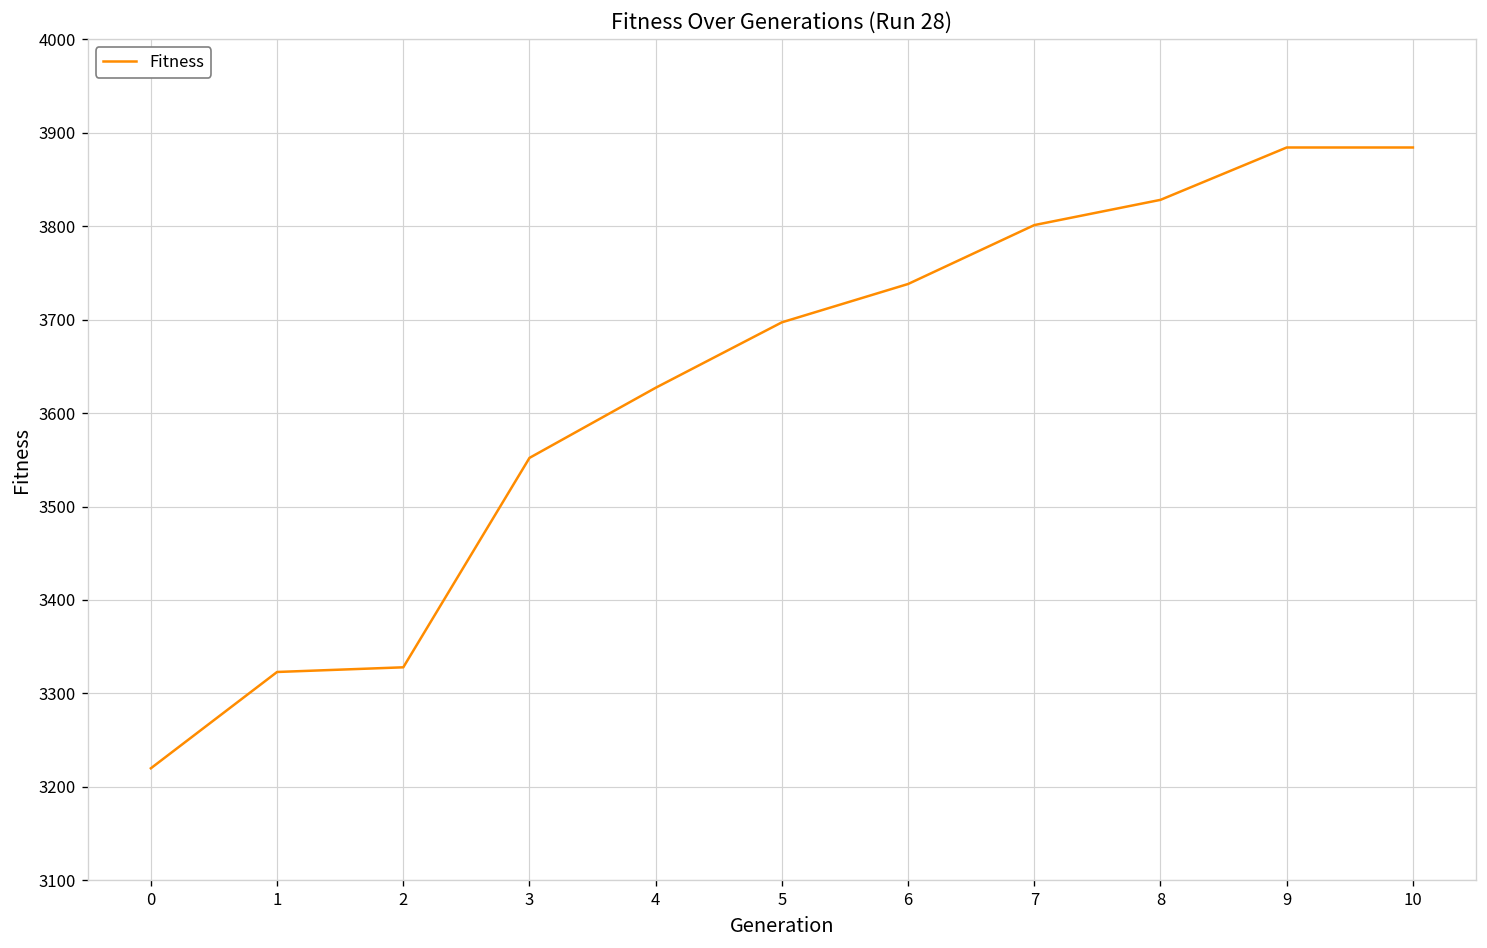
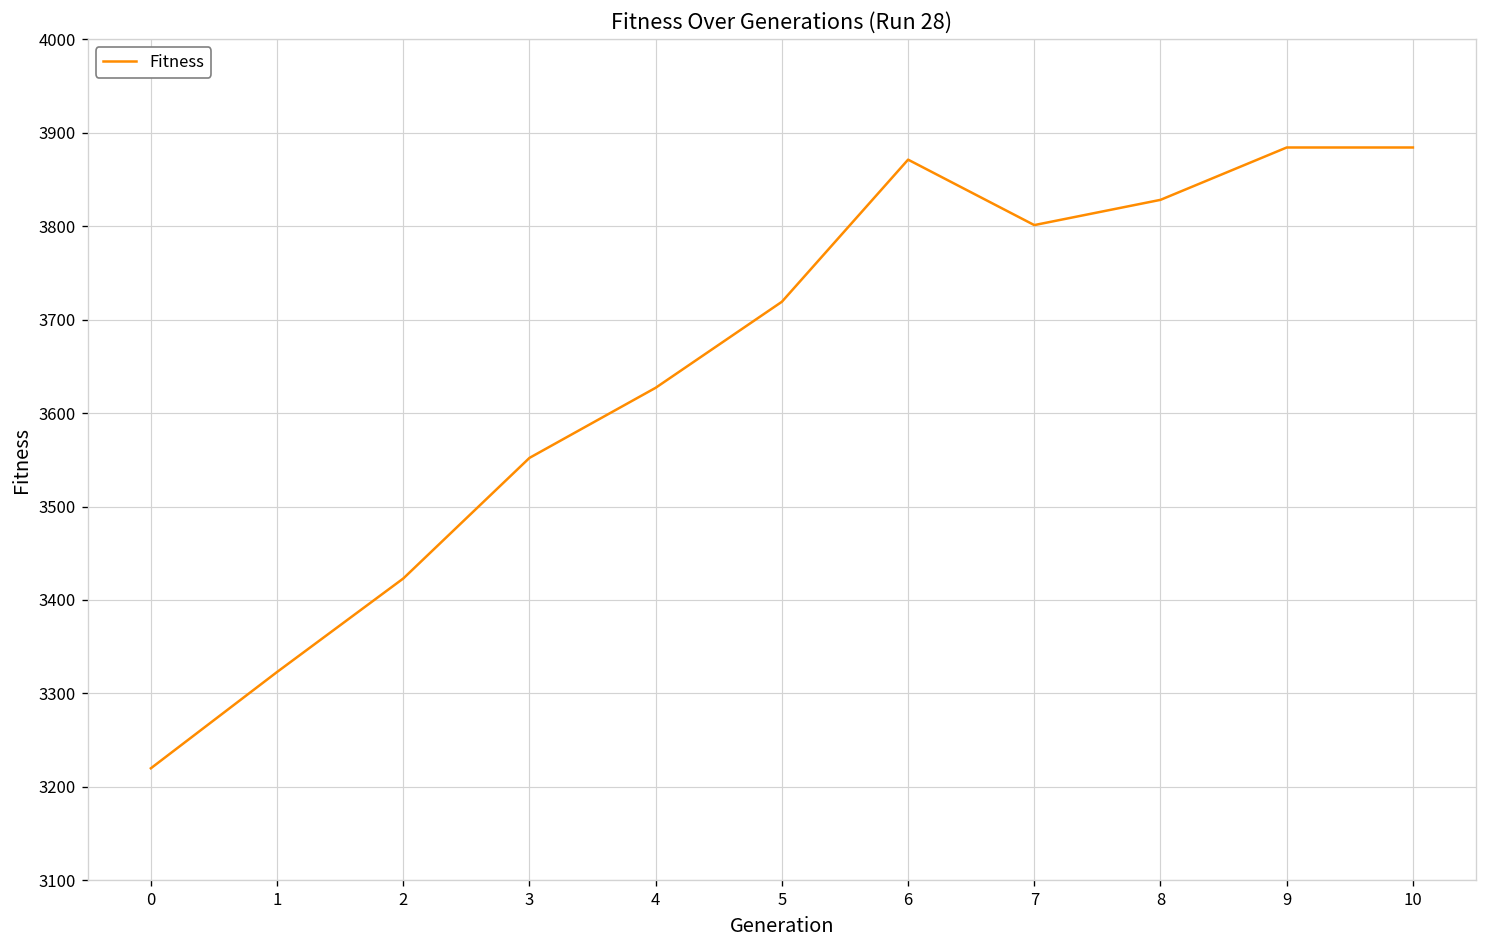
2: 3330 -> 3420
5: 3700 -> 3720
6: 3740 -> 3870
